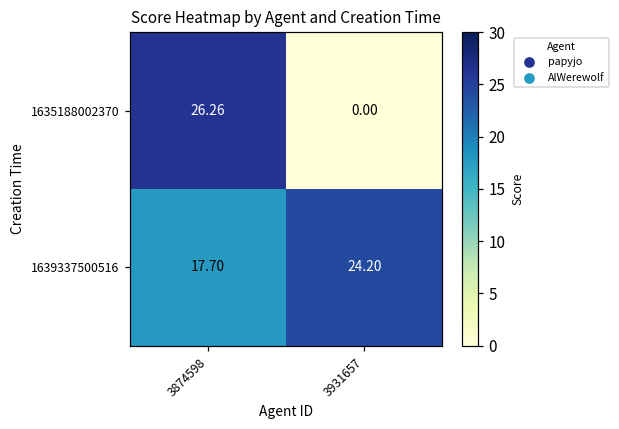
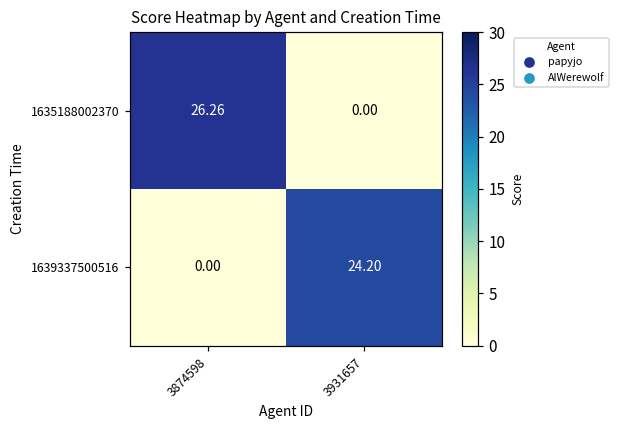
1639337500516, 3874598: 17.70 -> 0.00
